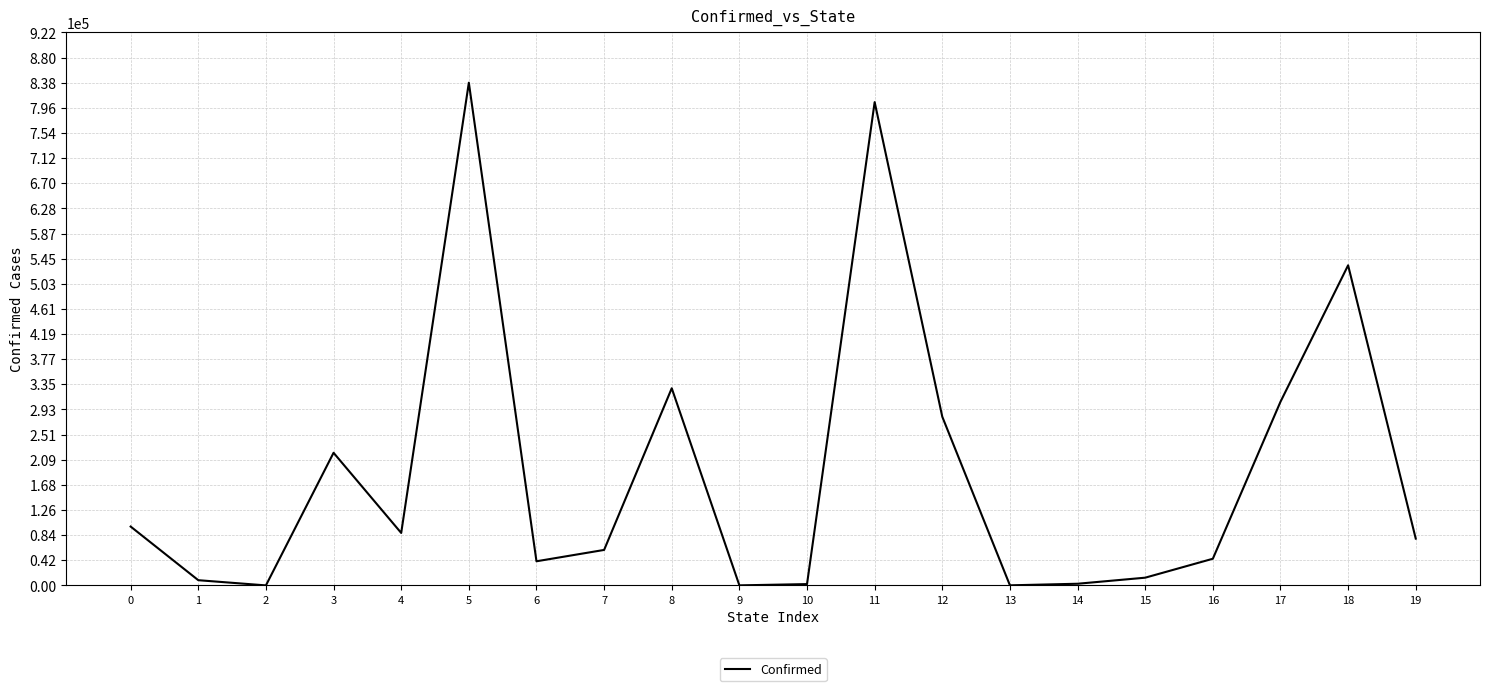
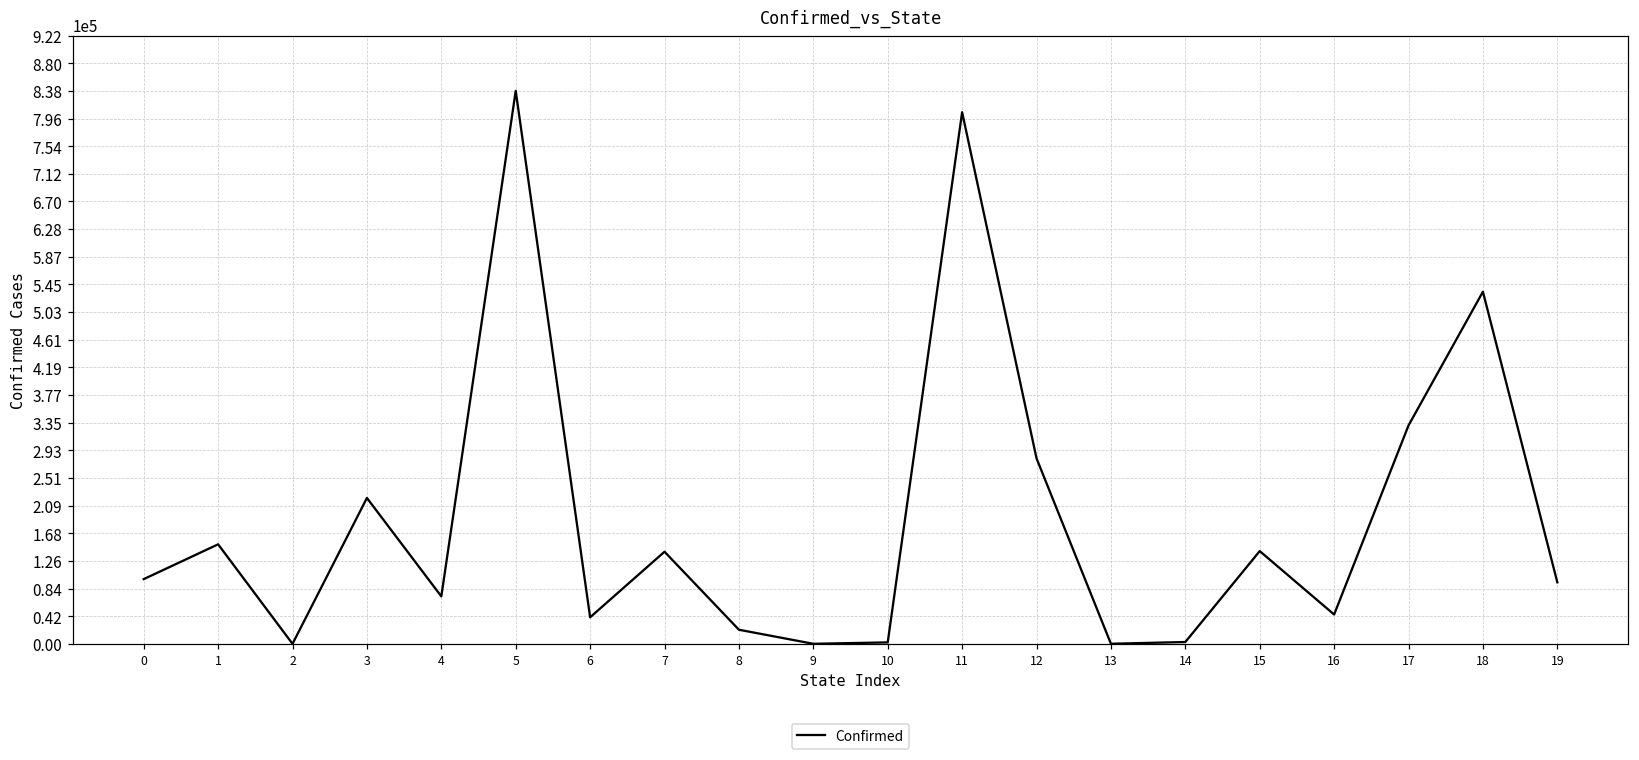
1: 10000 -> 150000
4: 90000 -> 70000
7: 60000 -> 140000
8: 330000 -> 20000
15: 10000 -> 140000
17: 310000 -> 330000
19: 80000 -> 90000
